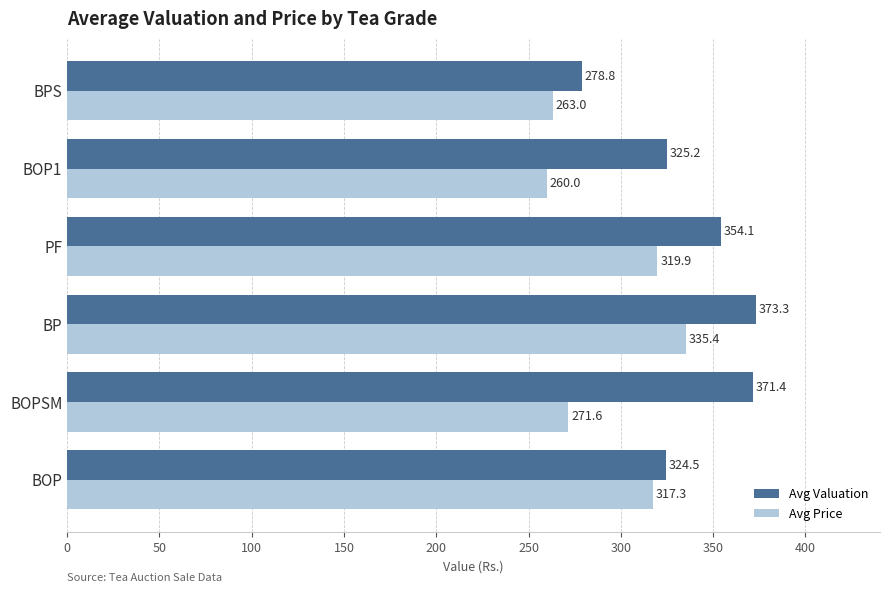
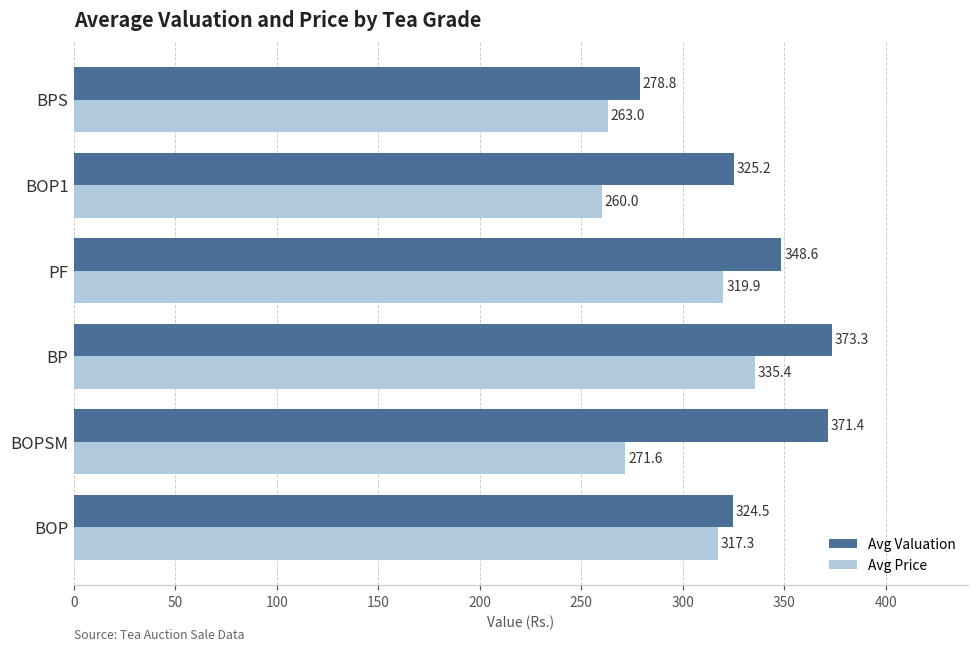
Avg Valuation, PF: 354.1 -> 348.6
